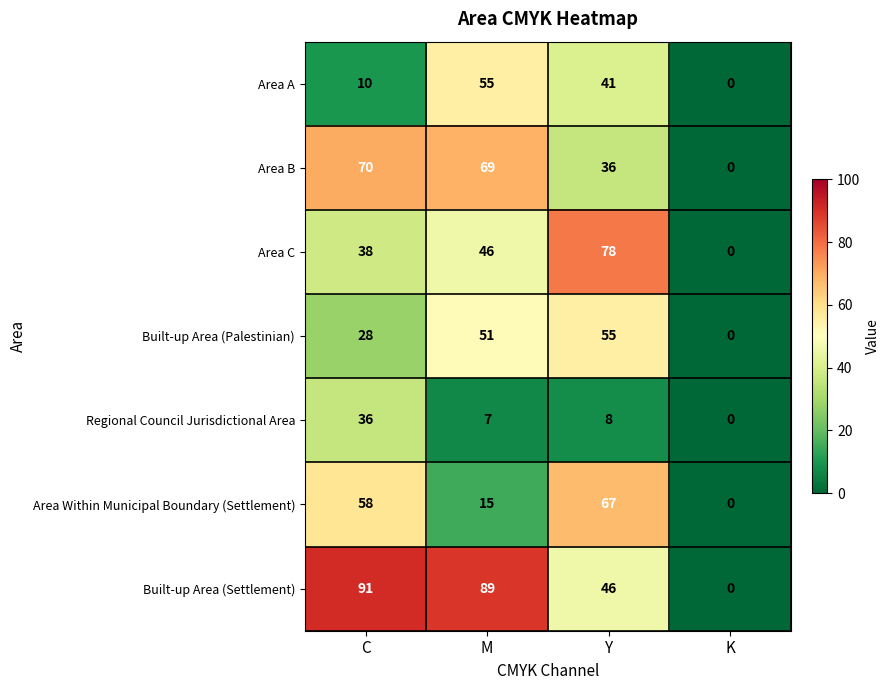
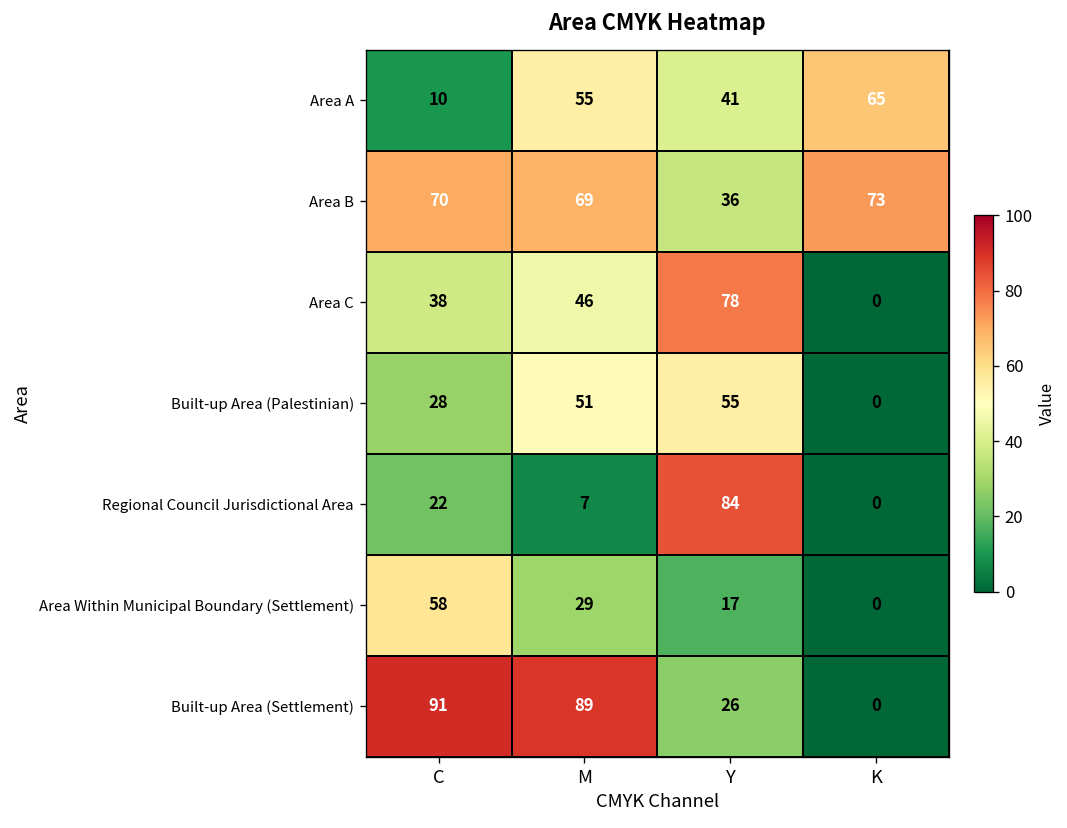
Area A, K: 0 -> 65
Area B, K: 0 -> 73
Regional Council Jurisdictional Area, C: 36 -> 22
Regional Council Jurisdictional Area, Y: 8 -> 84
Area Within Municipal Boundary (Settlement), M: 15 -> 29
Area Within Municipal Boundary (Settlement), Y: 67 -> 17
Built-up Area (Settlement), Y: 46 -> 26
